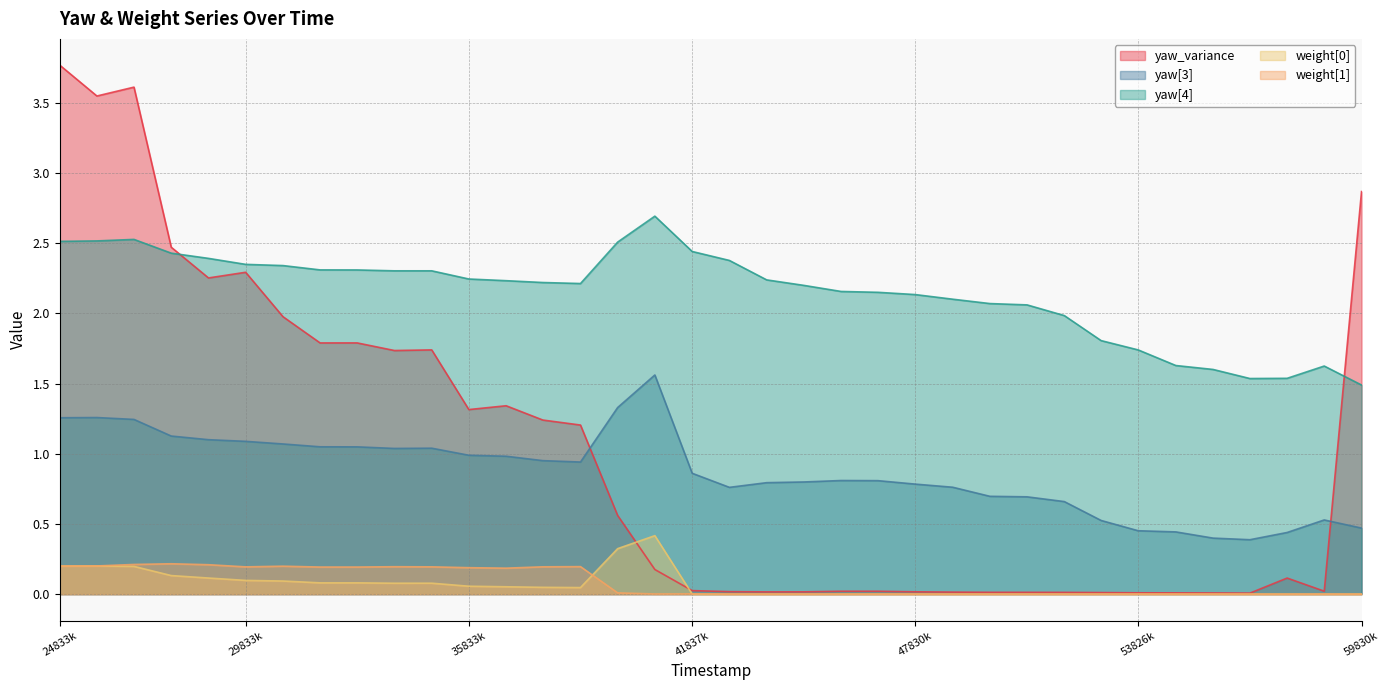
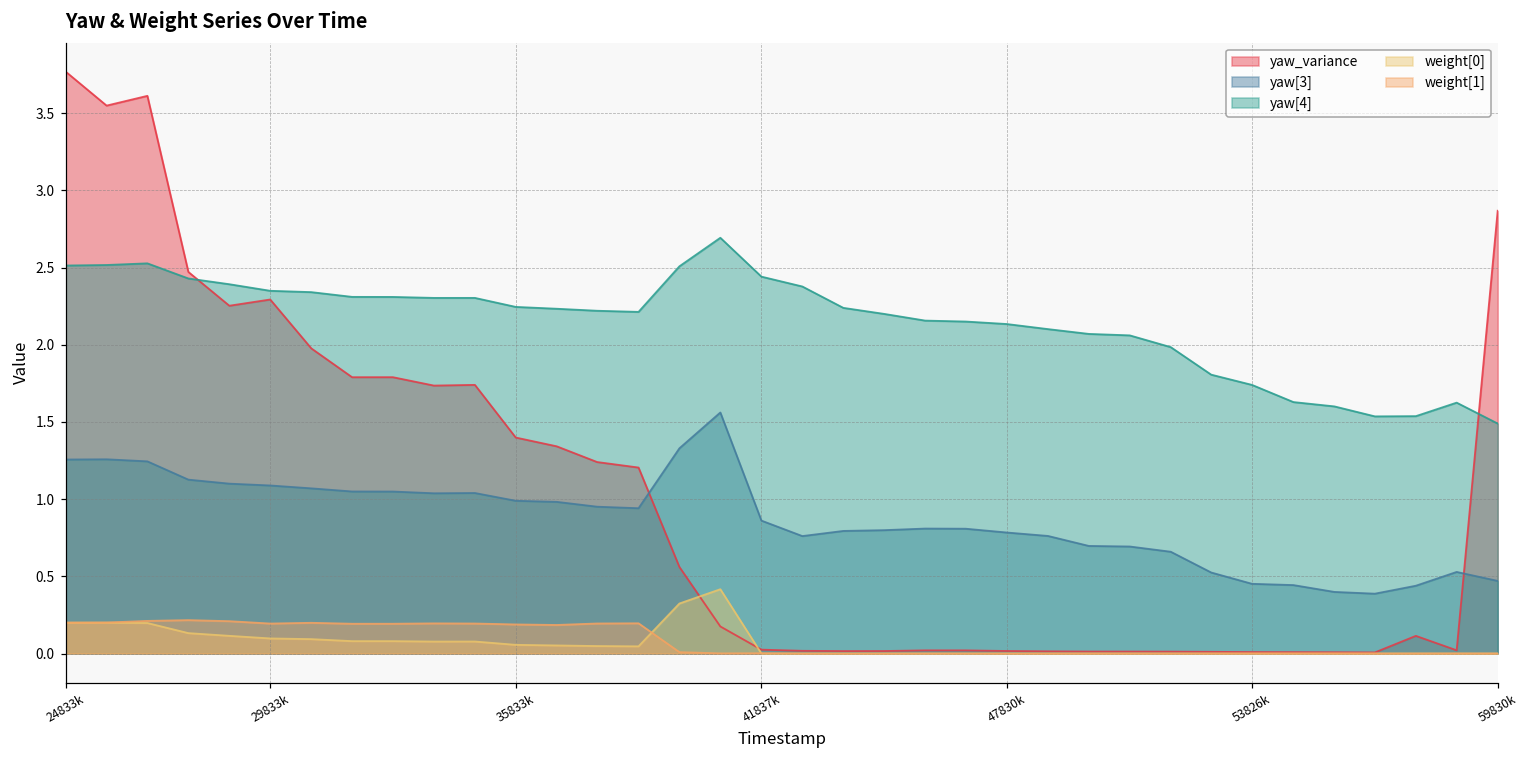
yaw_variance, 35833k: 1.31 -> 1.40
